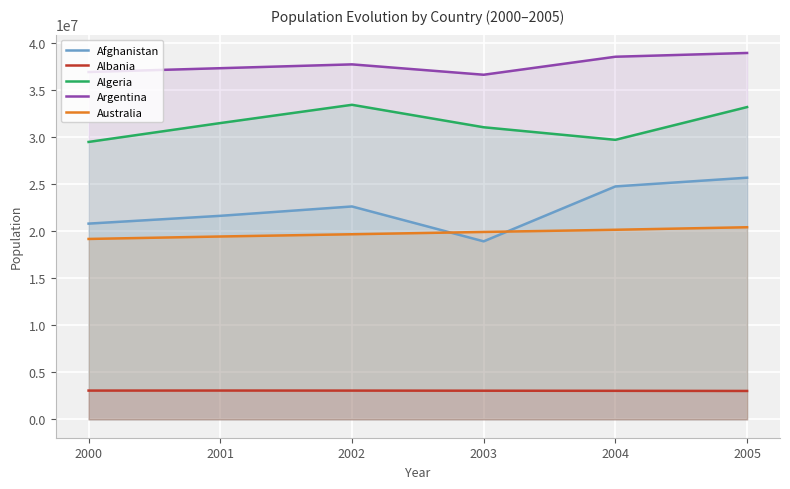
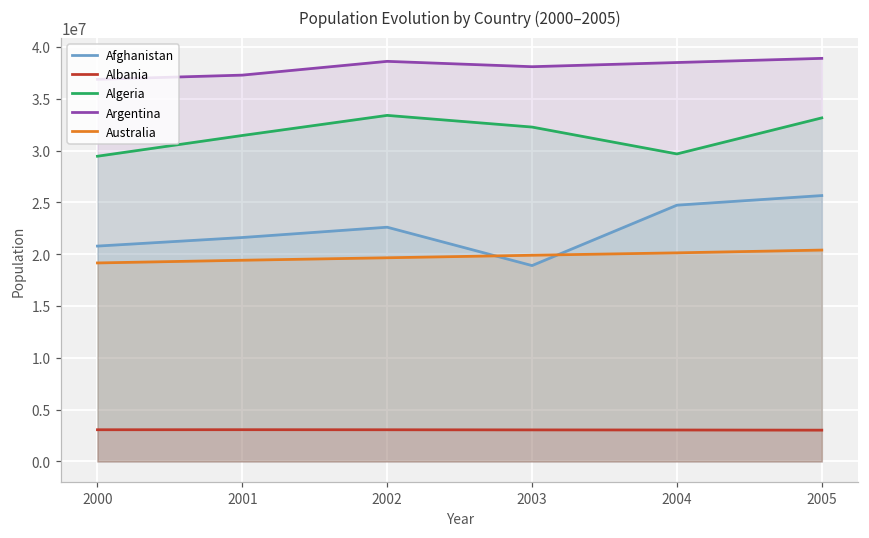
Argentina, 2002: 38000000 -> 39000000
Algeria, 2003: 31000000 -> 32000000
Argentina, 2003: 37000000 -> 38000000
